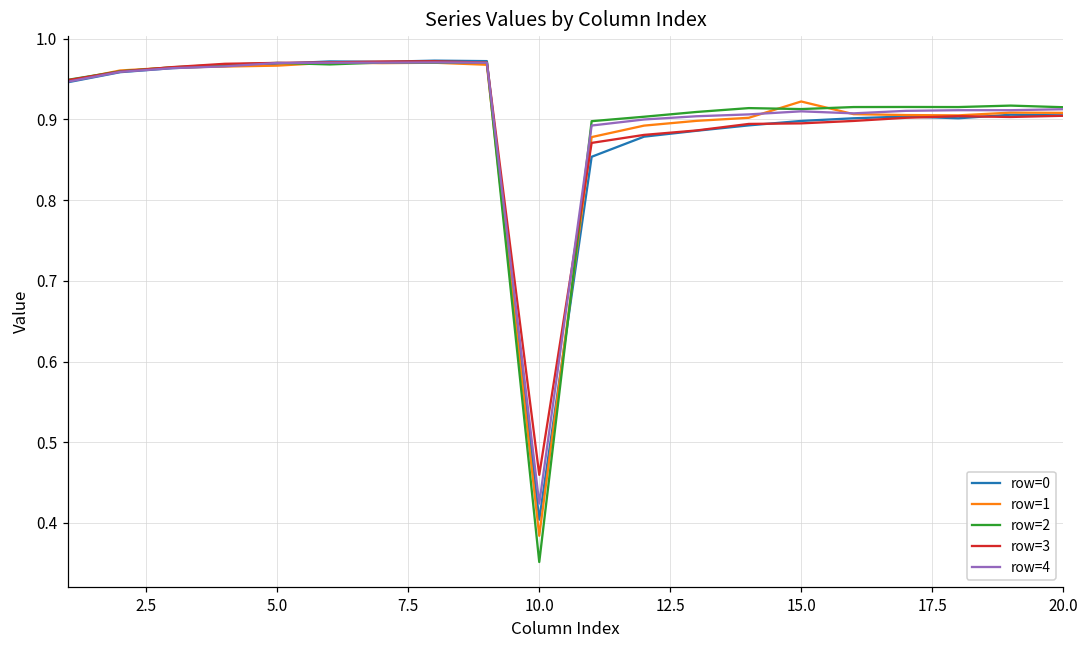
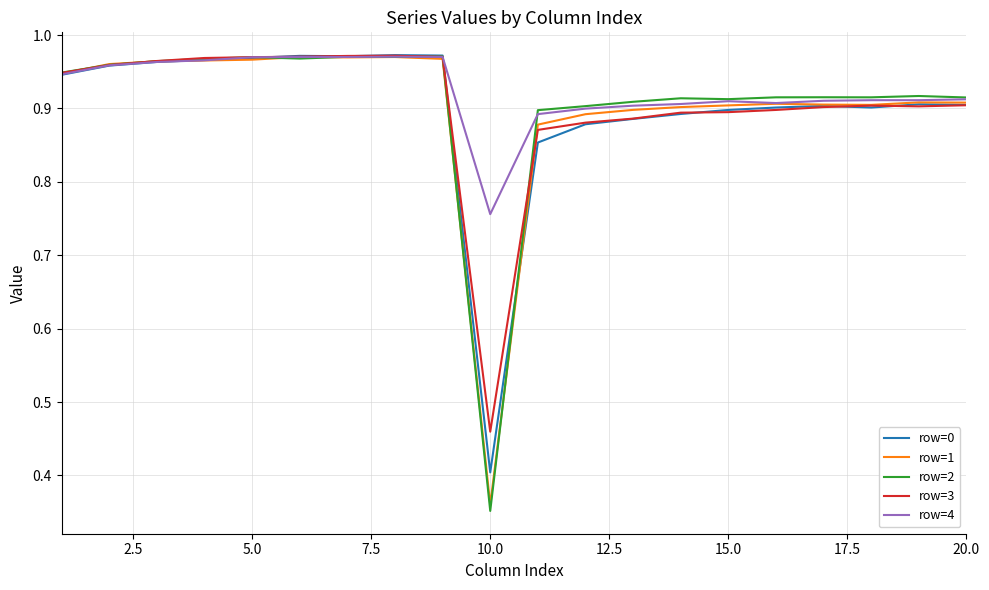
row=1, 10.0: 0.38 -> 0.36
row=4, 10.0: 0.42 -> 0.76
row=1, 15.0: 0.92 -> 0.90
